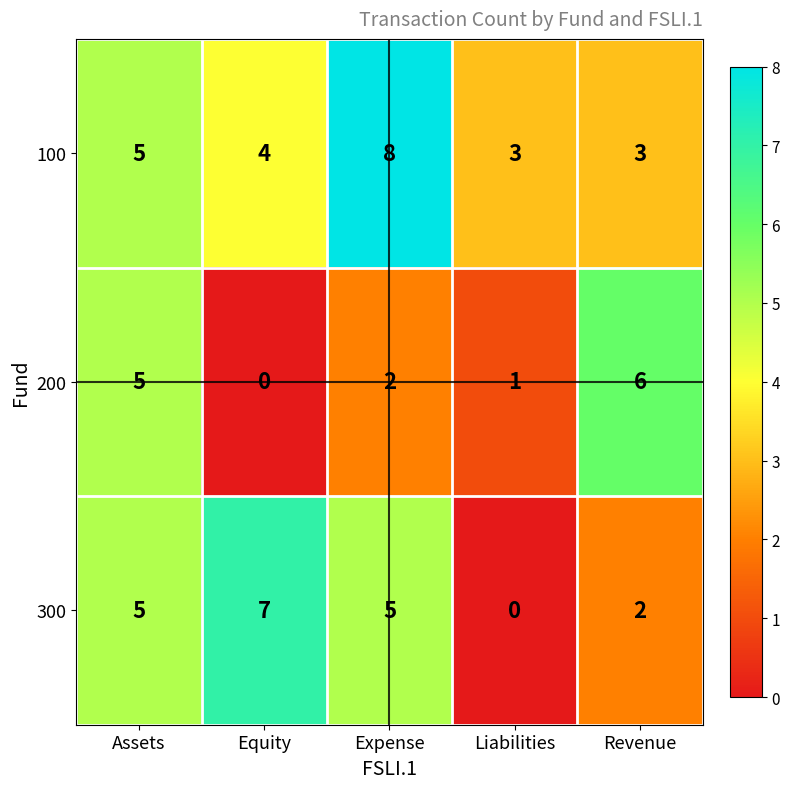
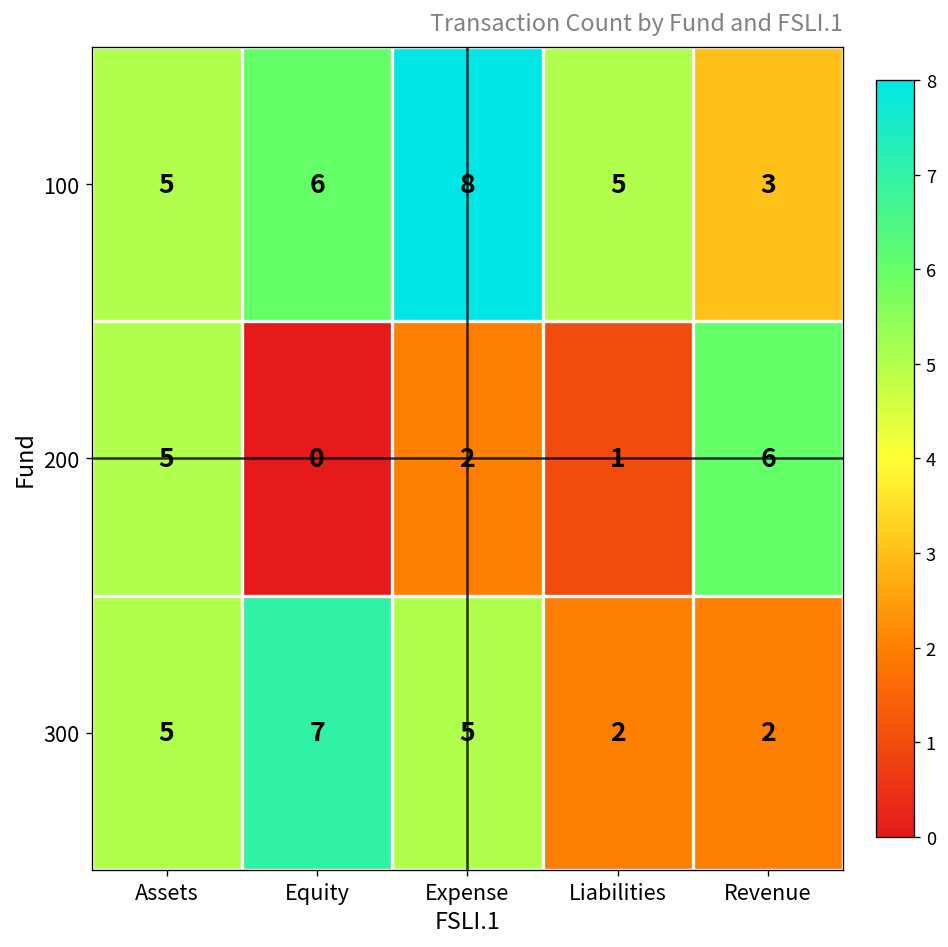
100, Equity: 4 -> 6
100, Liabilities: 3 -> 5
300, Liabilities: 0 -> 2
